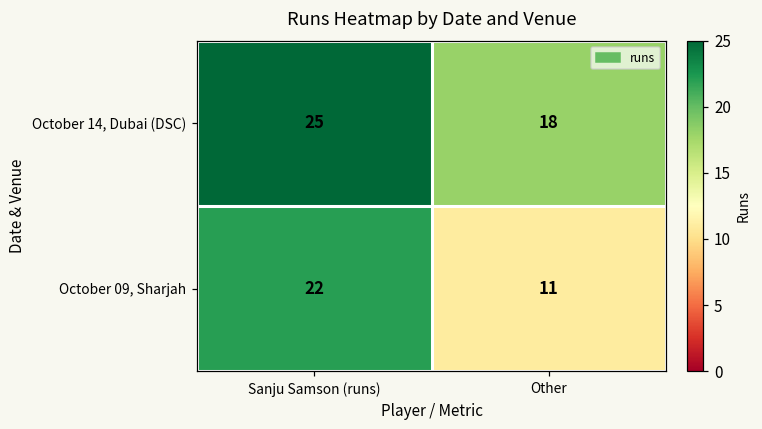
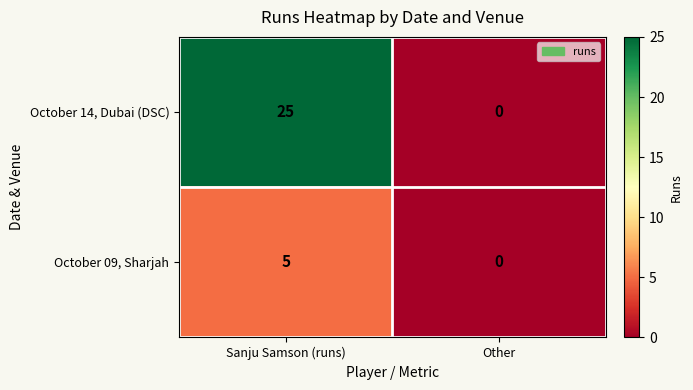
October 14, Dubai (DSC), Other: 18 -> 0
October 09, Sharjah, Sanju Samson (runs): 22 -> 5
October 09, Sharjah, Other: 11 -> 0
